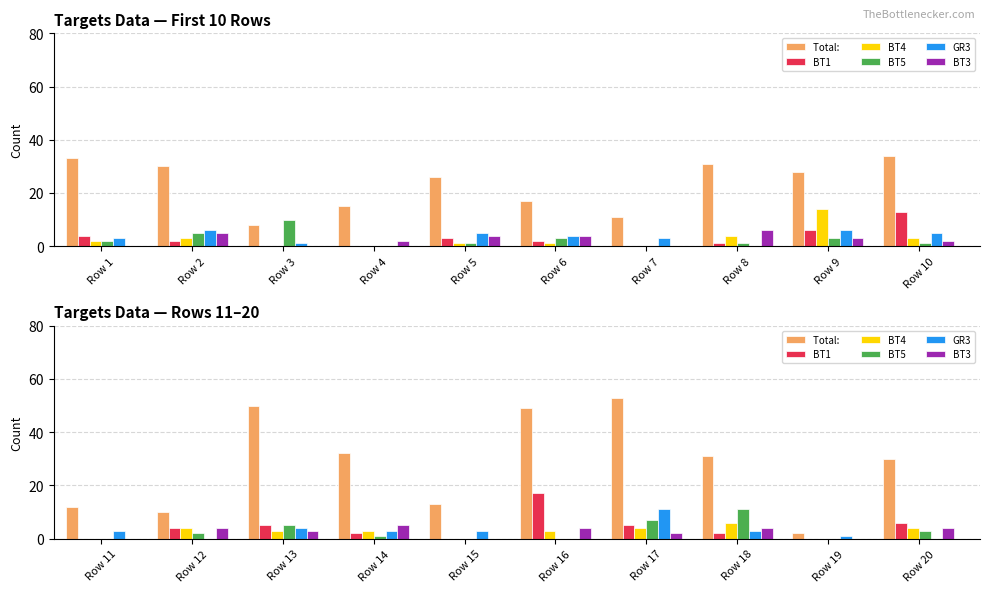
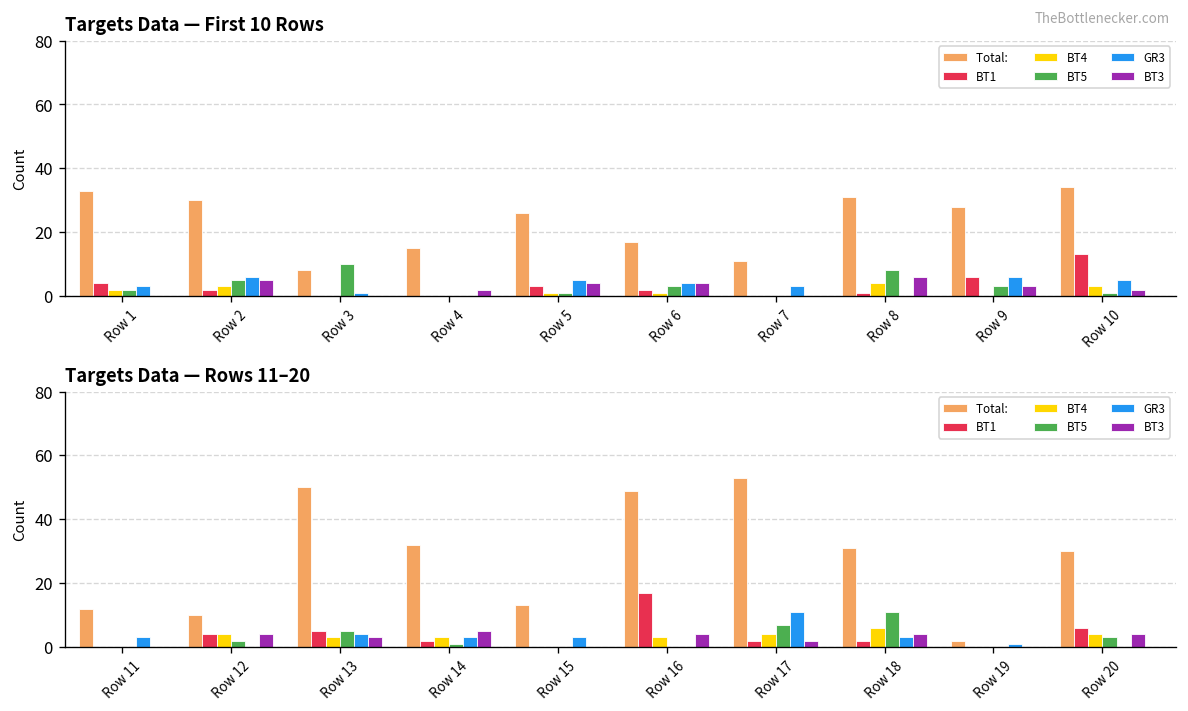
Targets Data — First 10 Rows, BT5, Row 8: 1 -> 8
Targets Data — First 10 Rows, BT4, Row 9: 14 -> 0
Targets Data — Rows 11–20, BT1, Row 17: 5 -> 2
